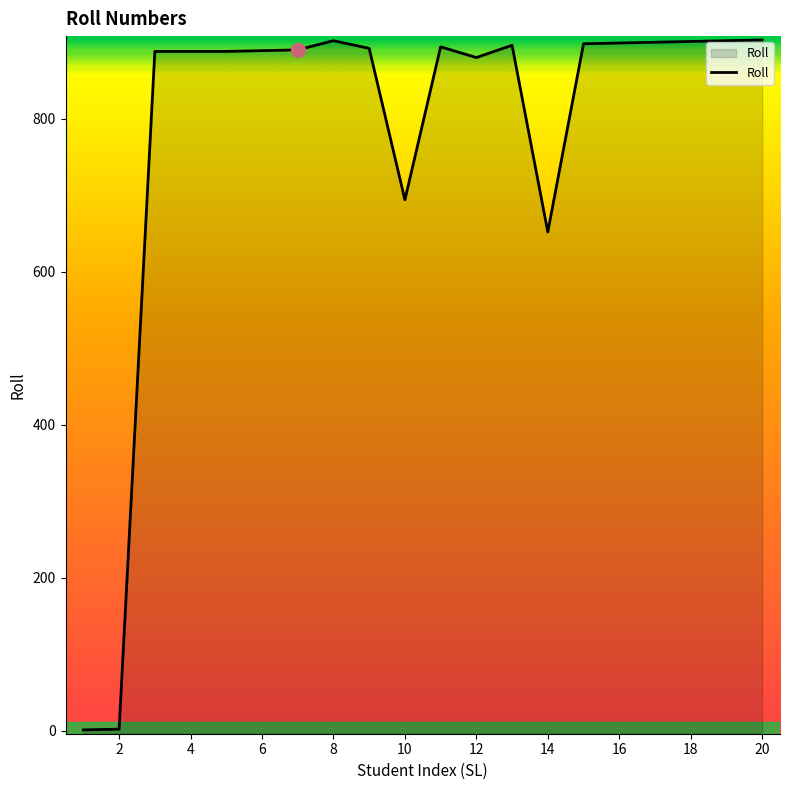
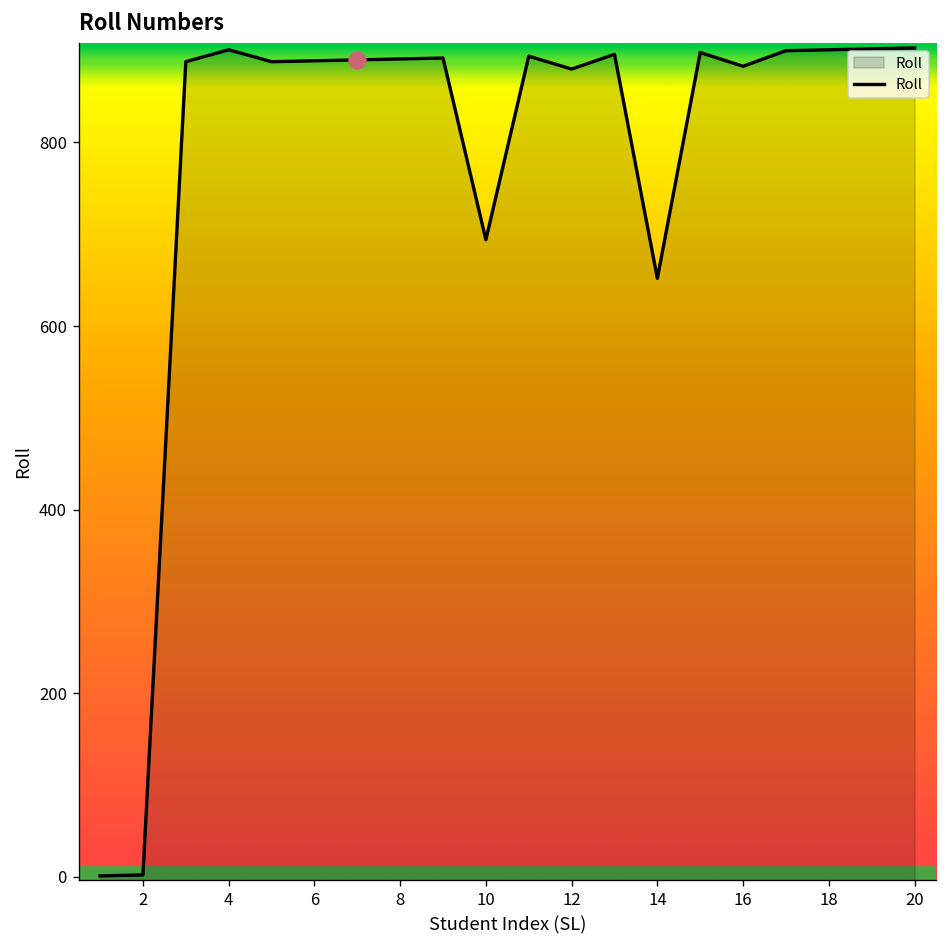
Roll, 4: 890 -> 900
Roll, 8: 900 -> 890
Roll, 16: 900 -> 880
